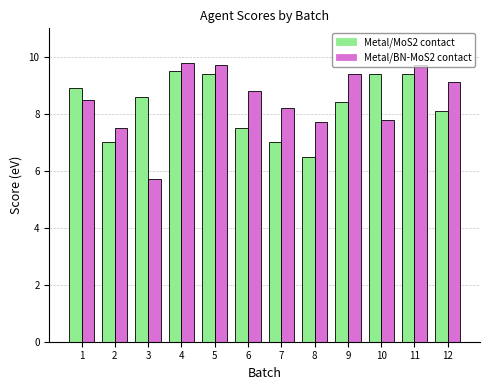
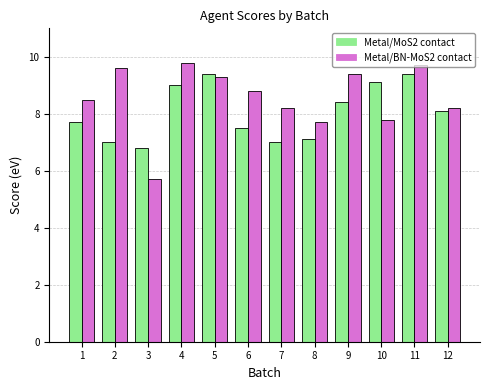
Metal/MoS2 contact, 1: 8.9 -> 7.7
Metal/BN-MoS2 contact, 2: 7.5 -> 9.6
Metal/MoS2 contact, 3: 8.6 -> 6.8
Metal/MoS2 contact, 4: 9.5 -> 9.0
Metal/BN-MoS2 contact, 5: 9.7 -> 9.3
Metal/MoS2 contact, 8: 6.5 -> 7.1
Metal/MoS2 contact, 10: 9.4 -> 9.1
Metal/BN-MoS2 contact, 12: 9.1 -> 8.2
